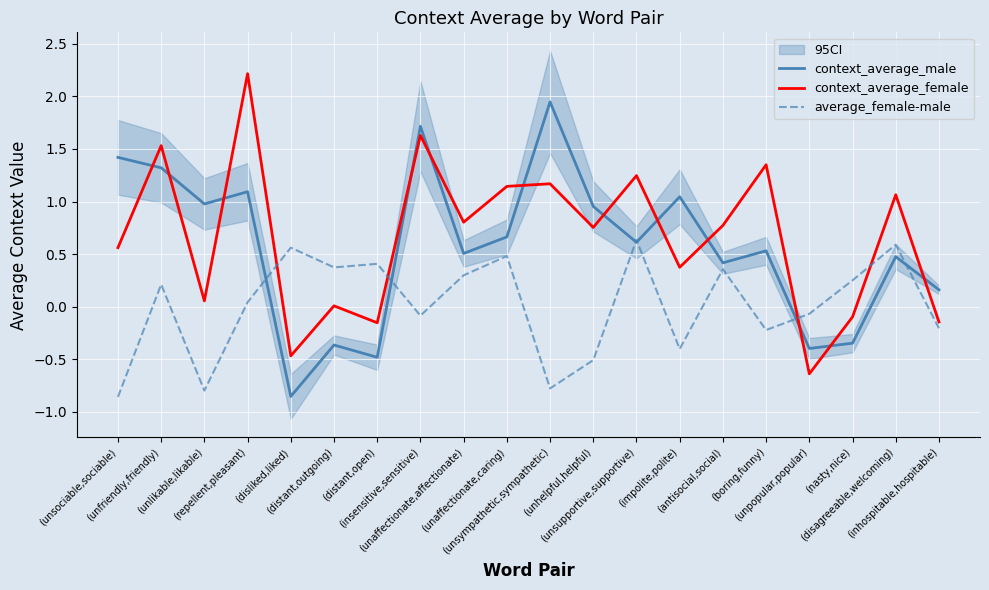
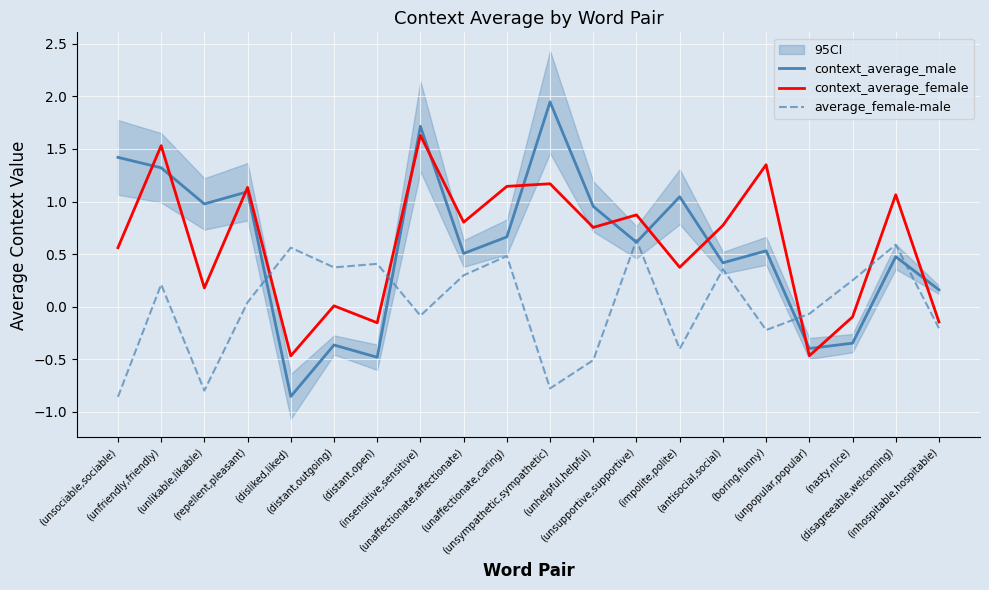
context_average_female, (unlikable,likable): 0.05 -> 0.18
context_average_female, (repellent,pleasant): 2.22 -> 1.13
context_average_female, (unsupportive,supportive): 1.25 -> 0.87
context_average_female, (unpopular,popular): -0.64 -> -0.47
